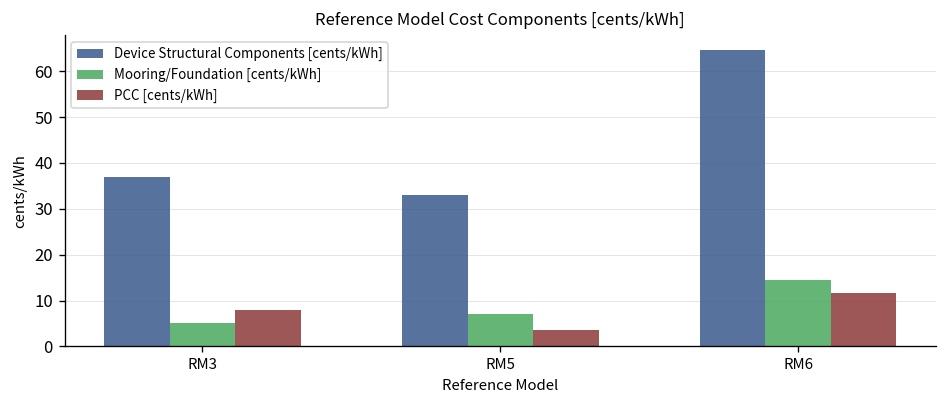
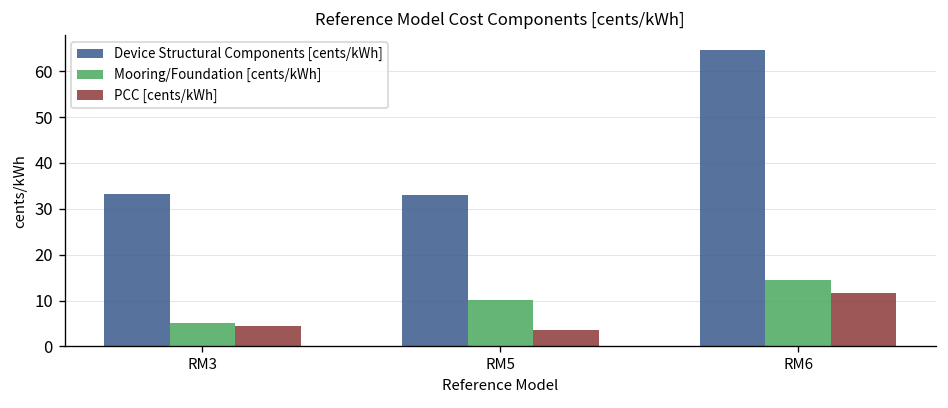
Device Structural Components [cents/kWh], RM3: 37 -> 33
PCC [cents/kWh], RM3: 8 -> 4
Mooring/Foundation [cents/kWh], RM5: 7 -> 10
